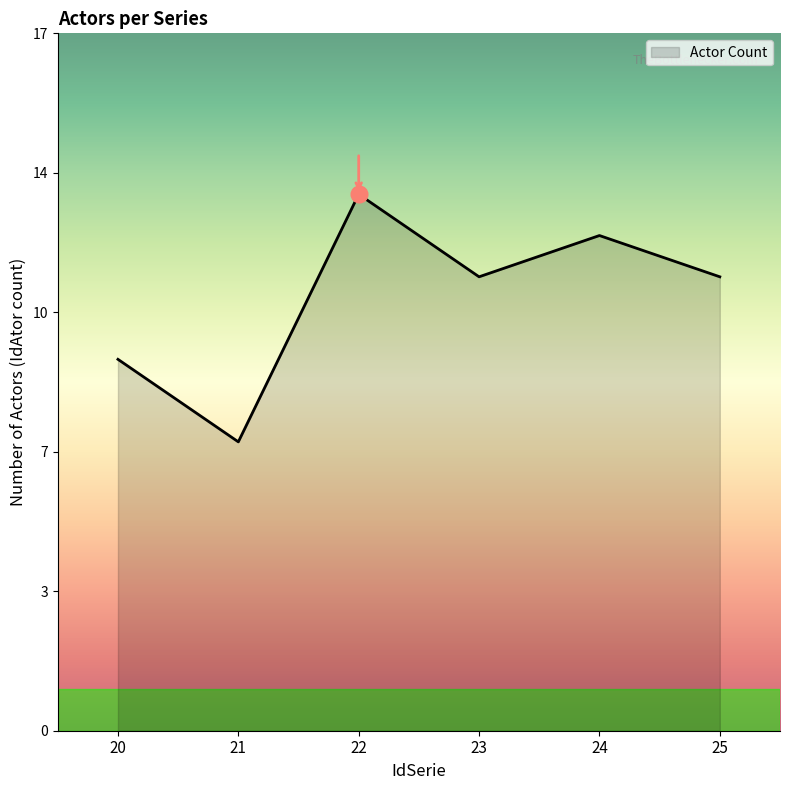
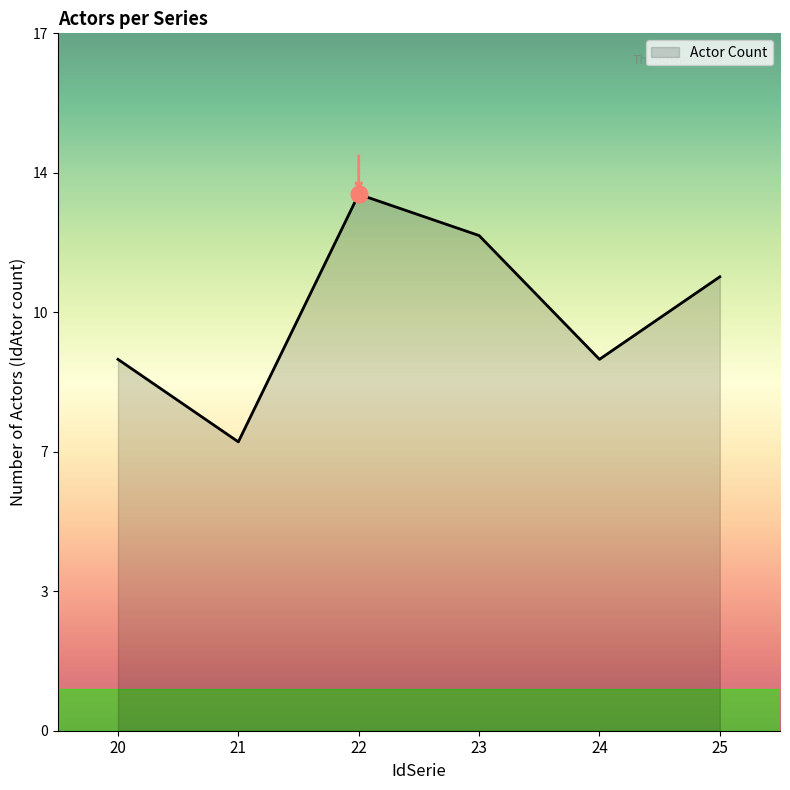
Actor Count, 23: 11 -> 12
Actor Count, 24: 12 -> 9
